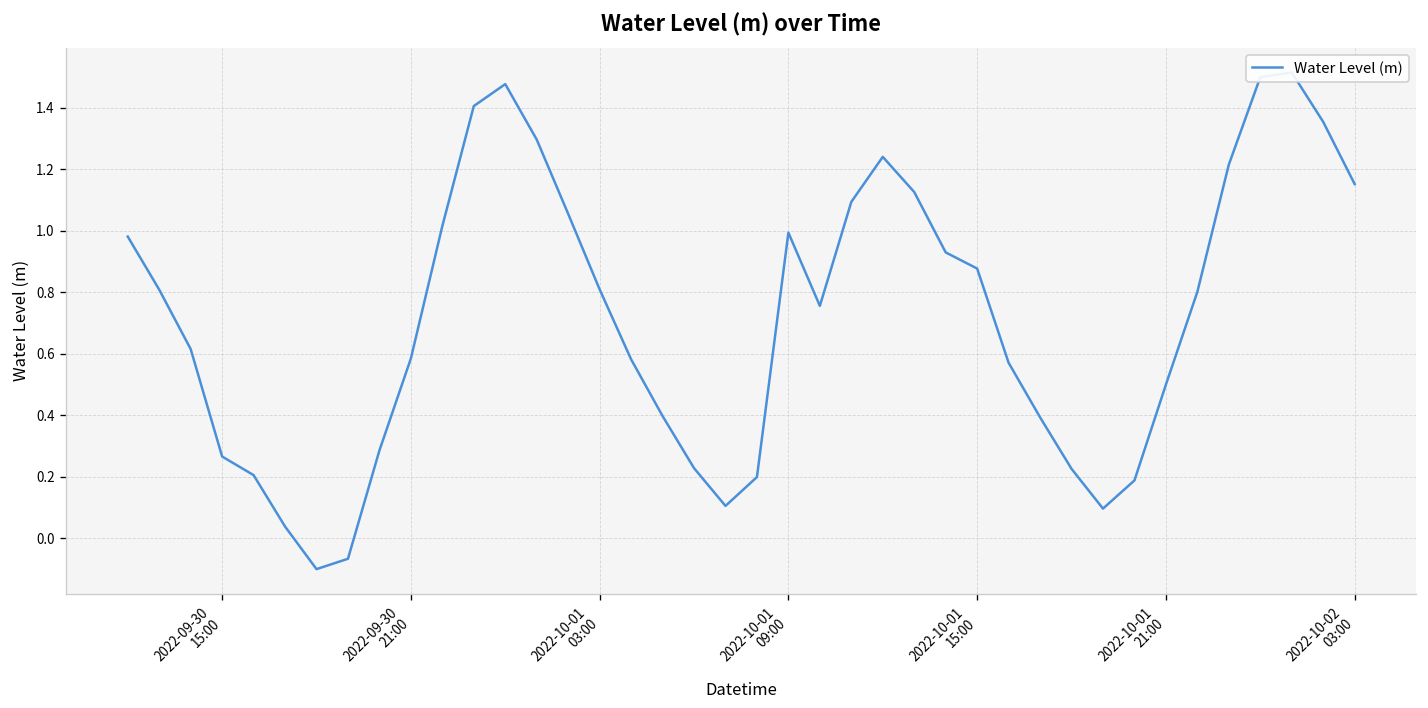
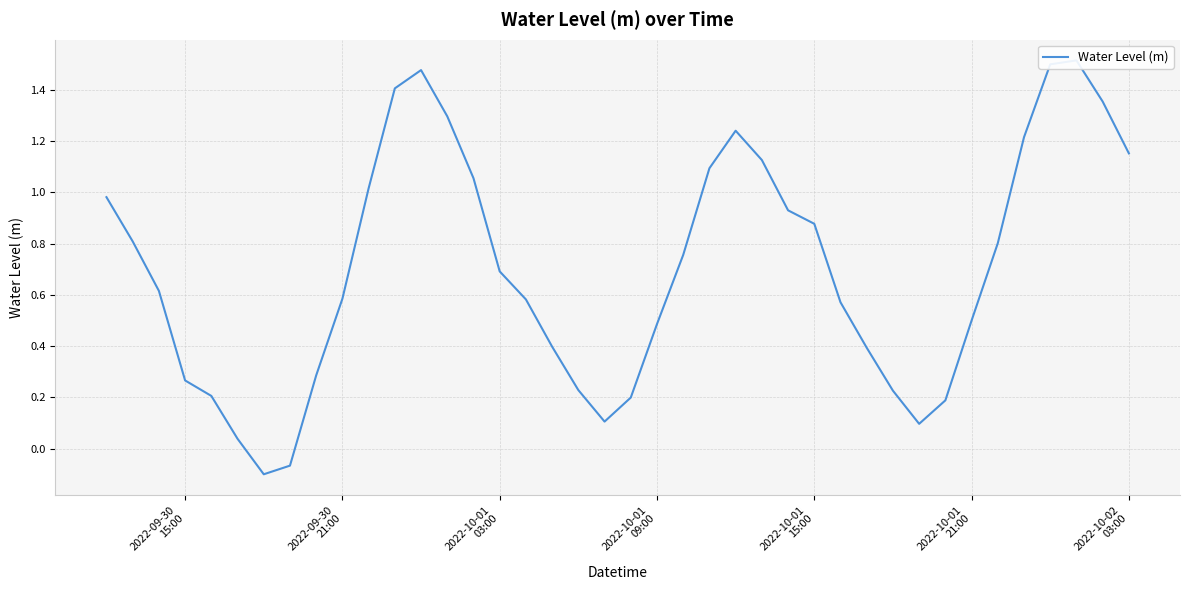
2022-10-01 03:00: 0.81 -> 0.69
2022-10-01 09:00: 0.99 -> 0.49
